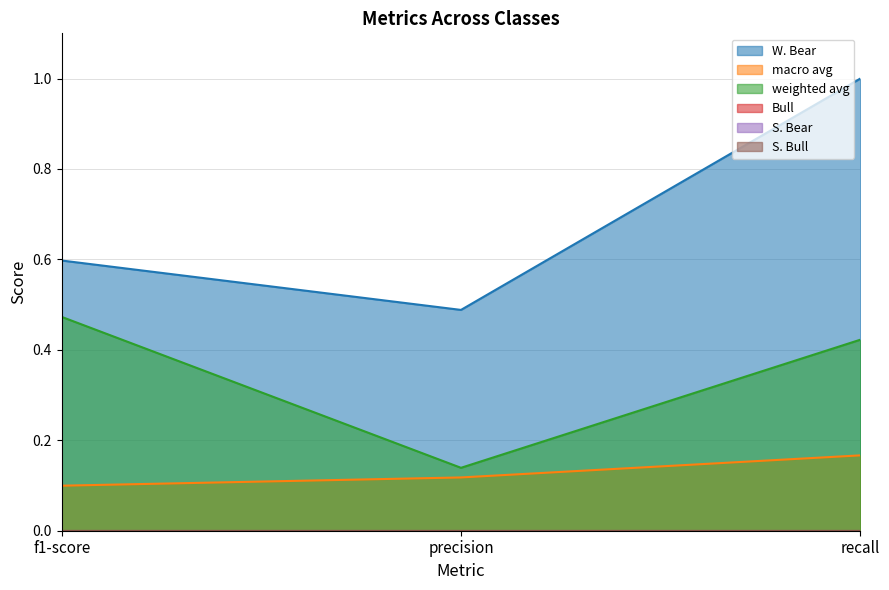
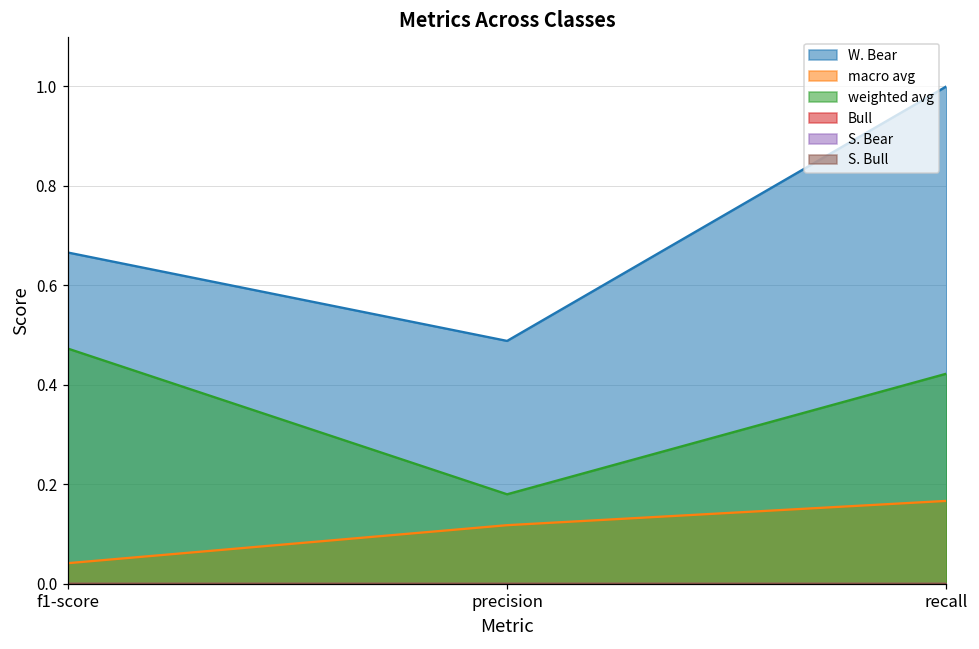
W. Bear, f1-score: 0.60 -> 0.67
macro avg, f1-score: 0.10 -> 0.04
weighted avg, precision: 0.14 -> 0.18
